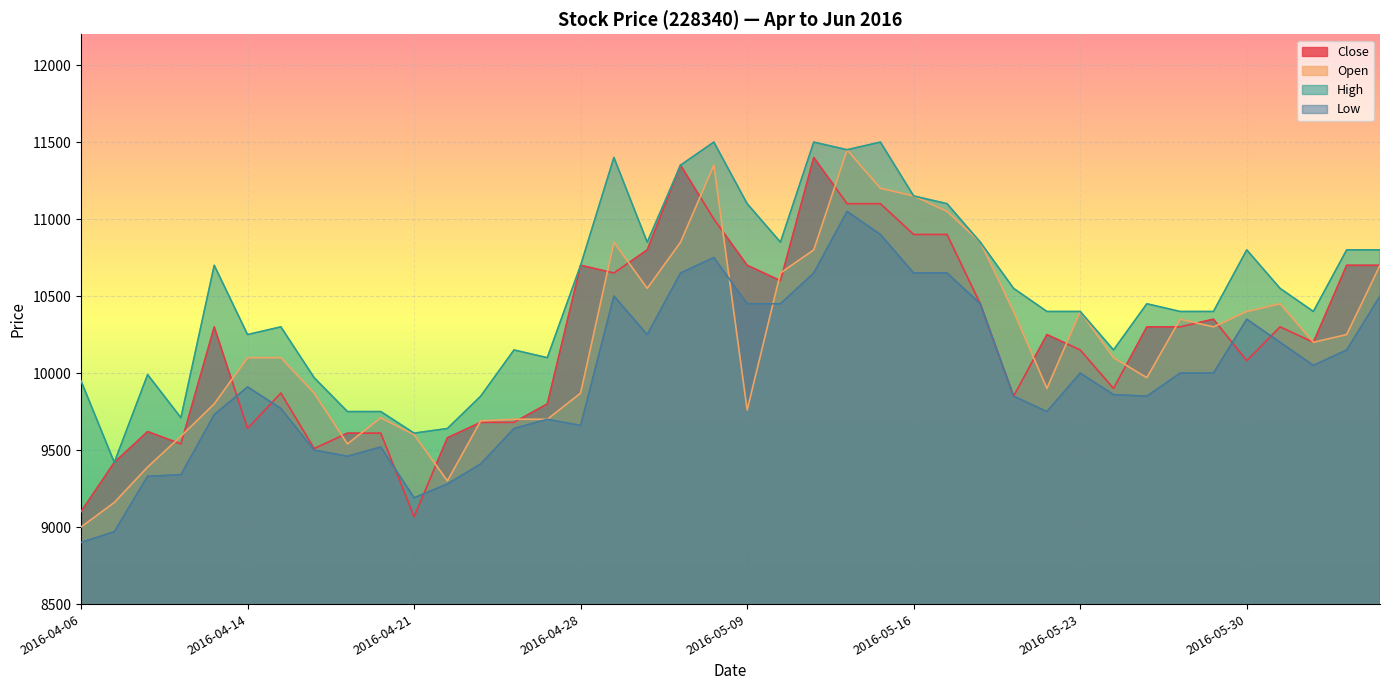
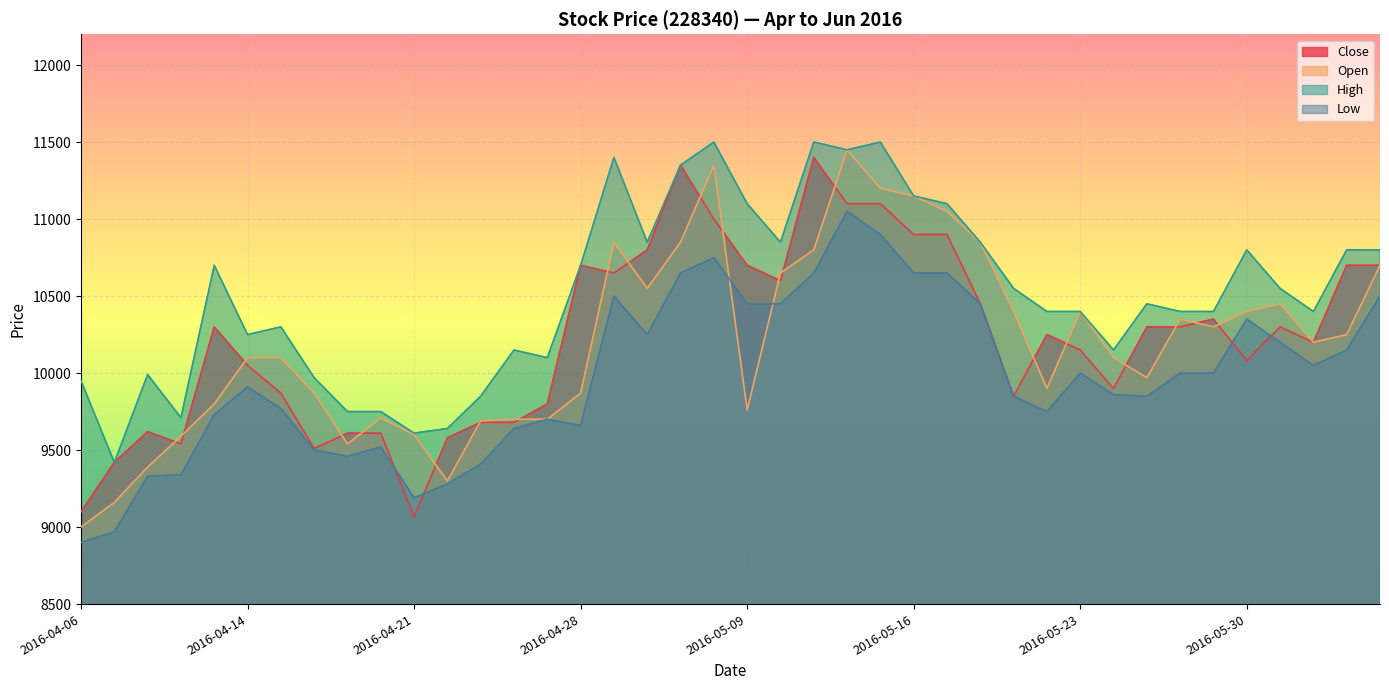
Close, 2016-04-14: 9640 -> 10050
